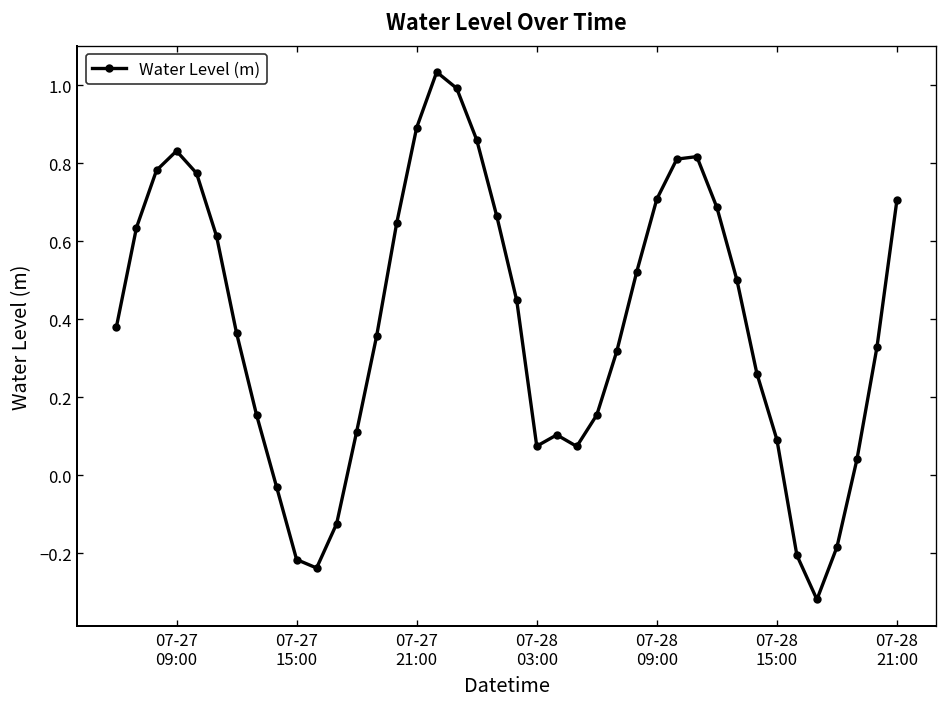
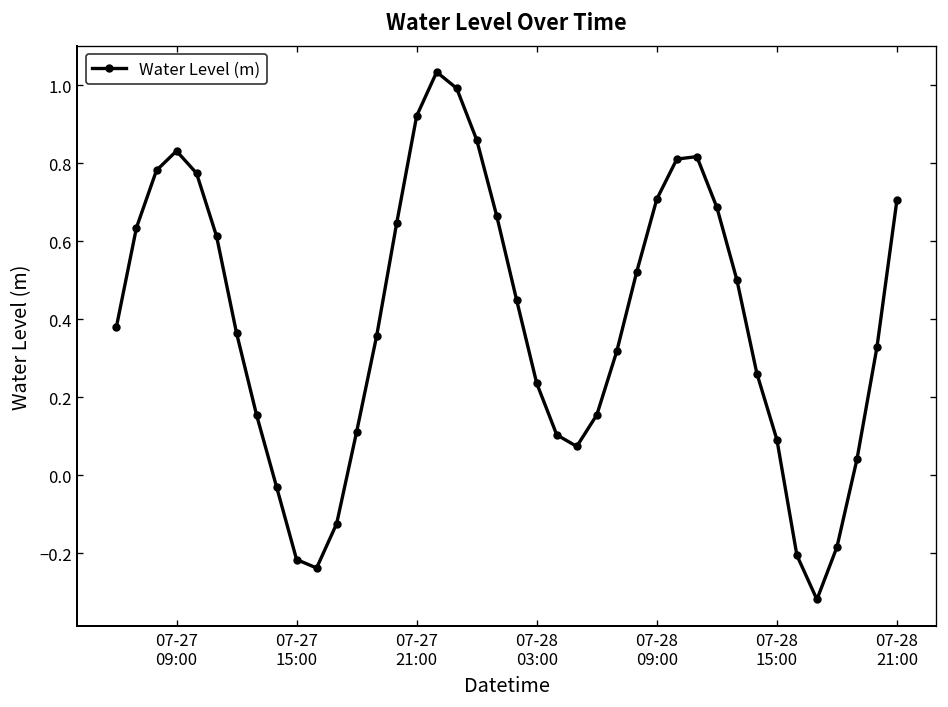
07-27 21:00: 0.89 -> 0.92
07-28 03:00: 0.07 -> 0.24
